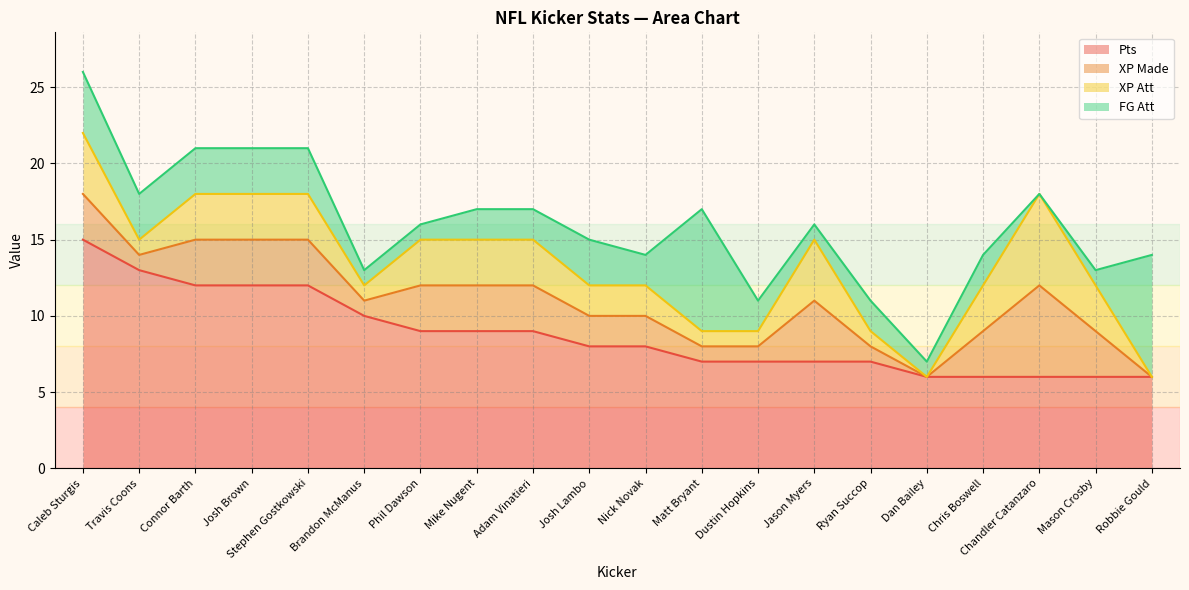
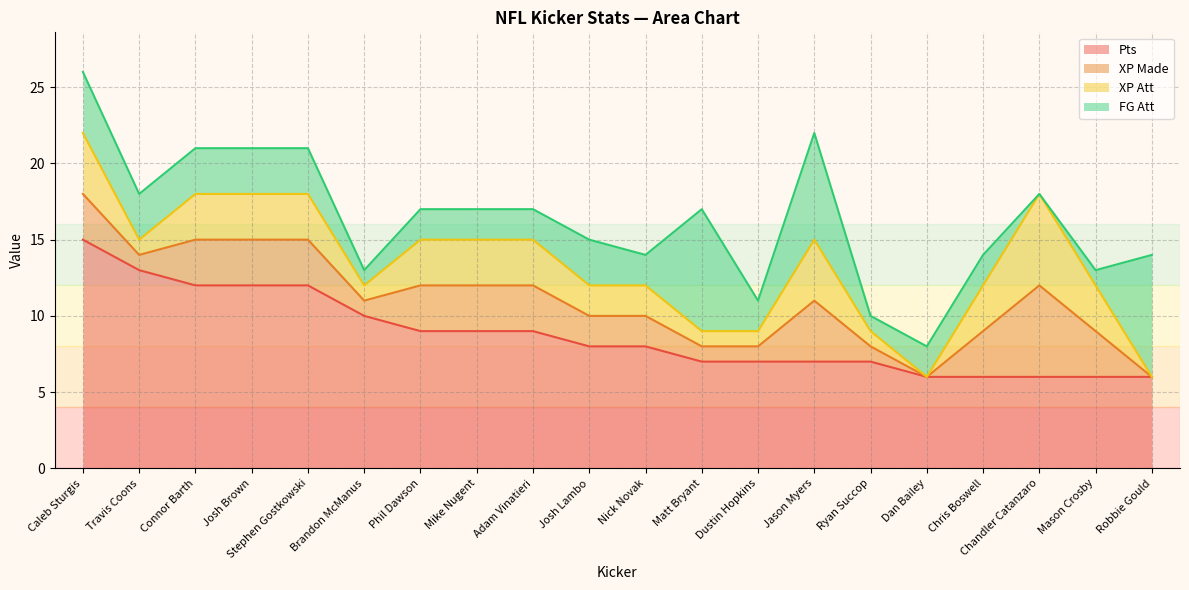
FG Att, Phil Dawson: 1 -> 2
FG Att, Jason Myers: 1 -> 7
FG Att, Ryan Succop: 2 -> 1
FG Att, Dan Bailey: 1 -> 2
